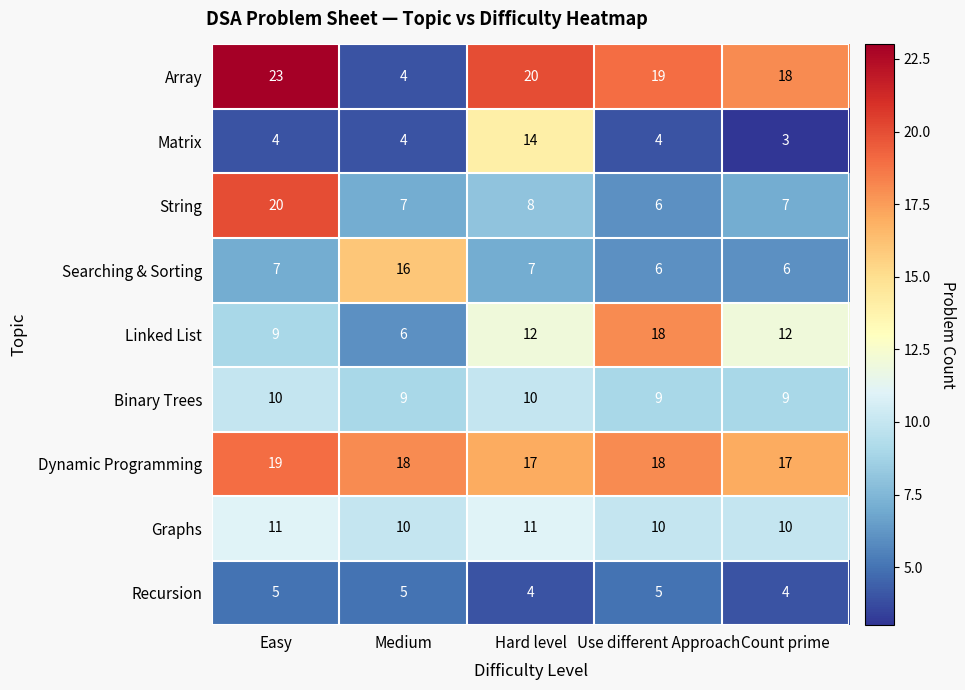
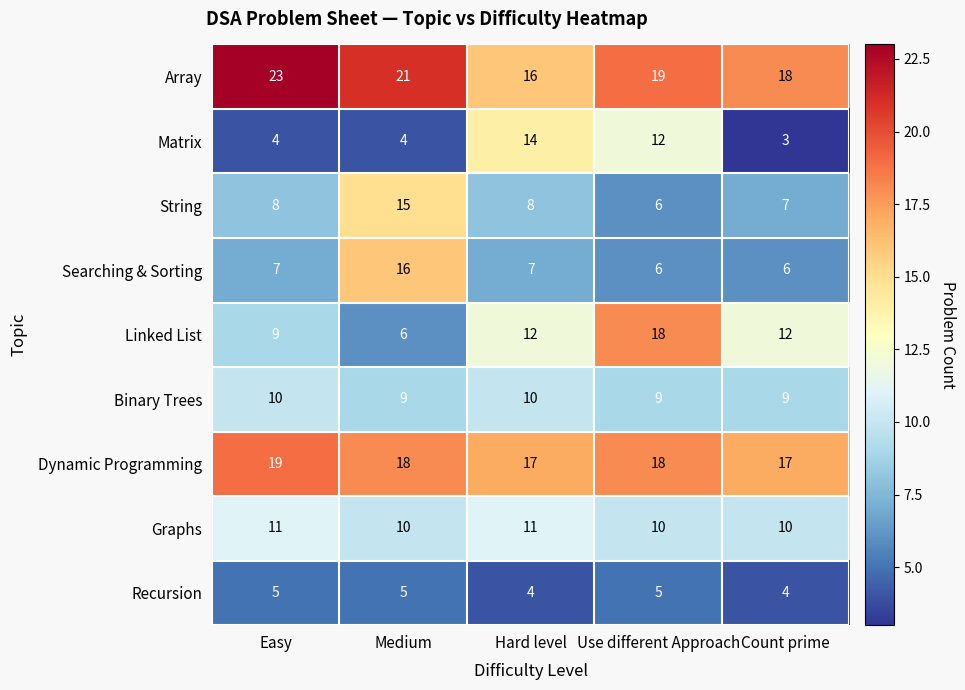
Array, Medium: 4 -> 21
Array, Hard level: 20 -> 16
Matrix, Use different Approach: 4 -> 12
String, Easy: 20 -> 8
String, Medium: 7 -> 15
